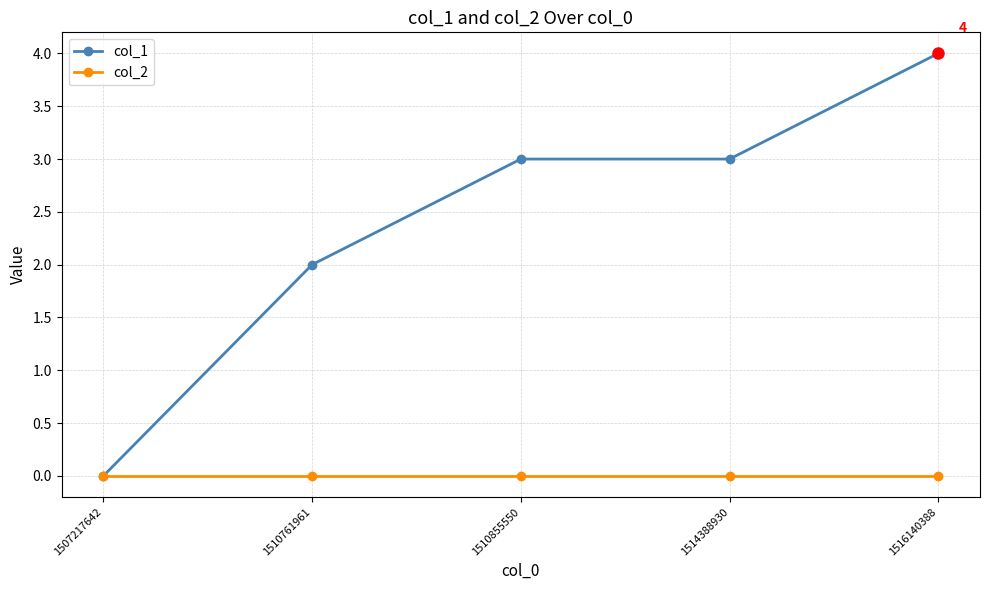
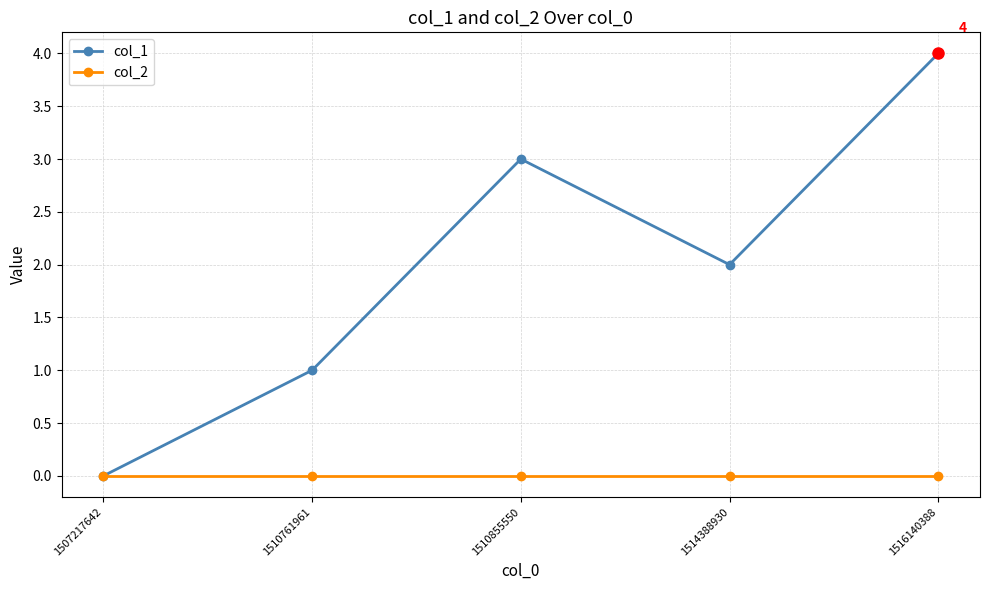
col_1, 1510761961: 2 -> 1
col_1, 1514388930: 3 -> 2
